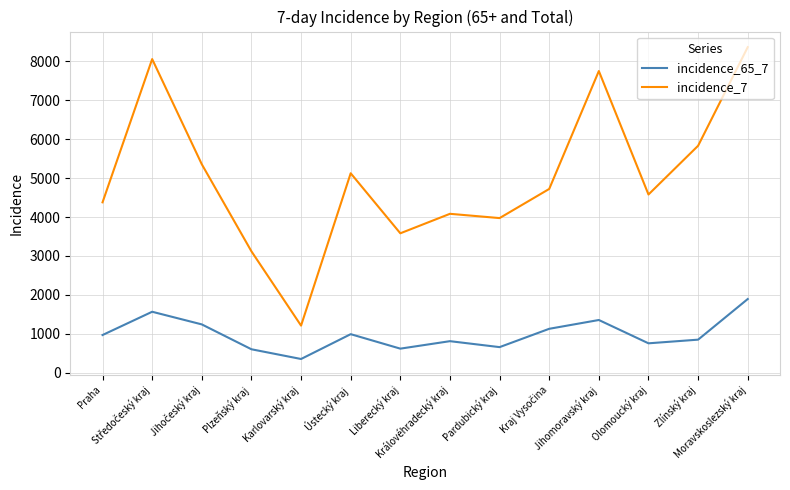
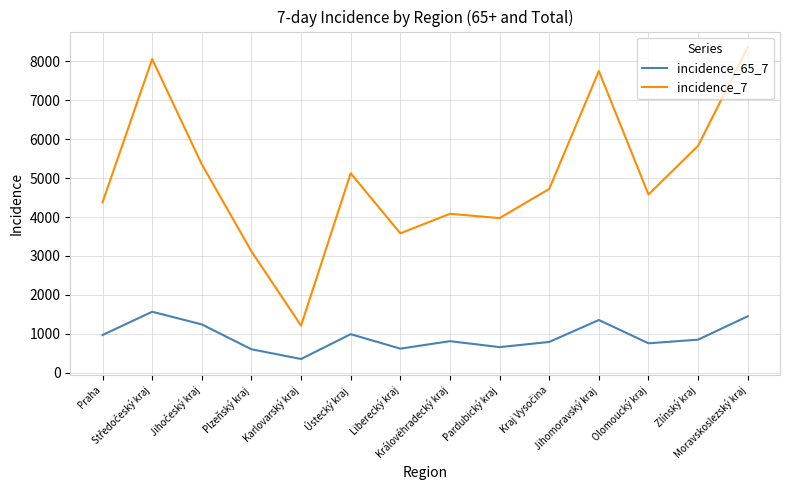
incidence_65_7, Kraj Vysočina: 1100 -> 800
incidence_65_7, Moravskoslezský kraj: 1900 -> 1400
